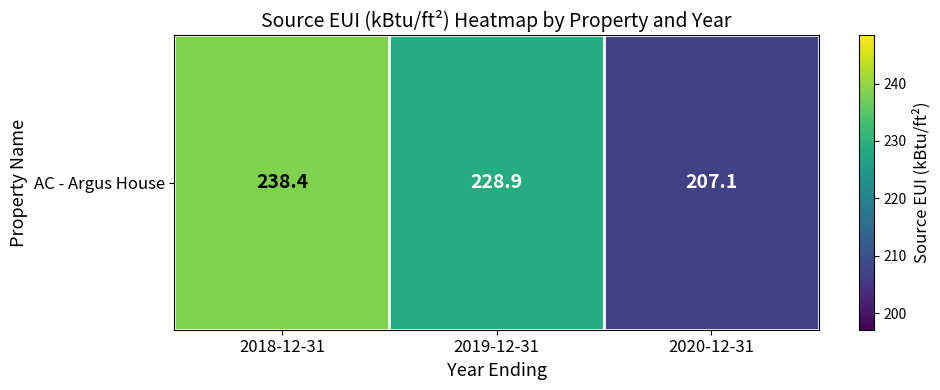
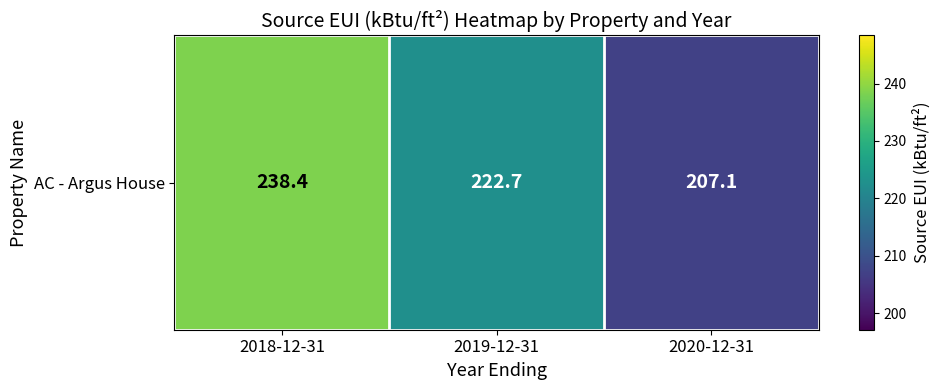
AC - Argus House, 2019-12-31: 228.9 -> 222.7
